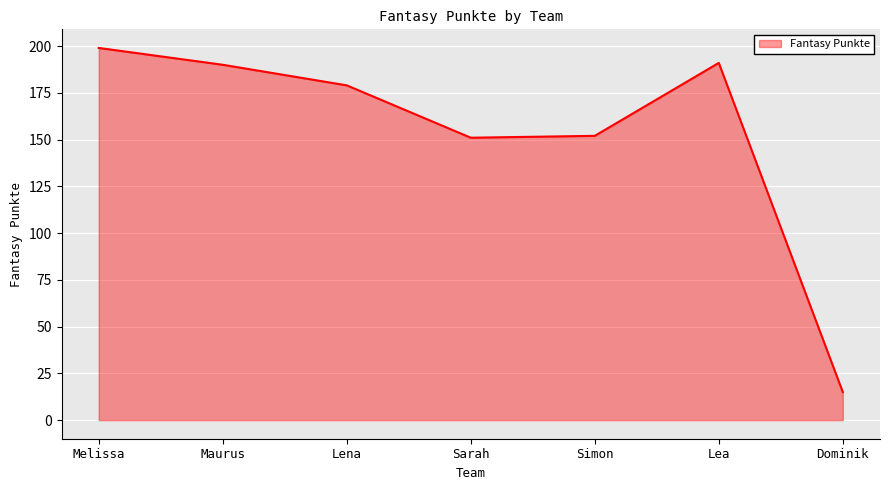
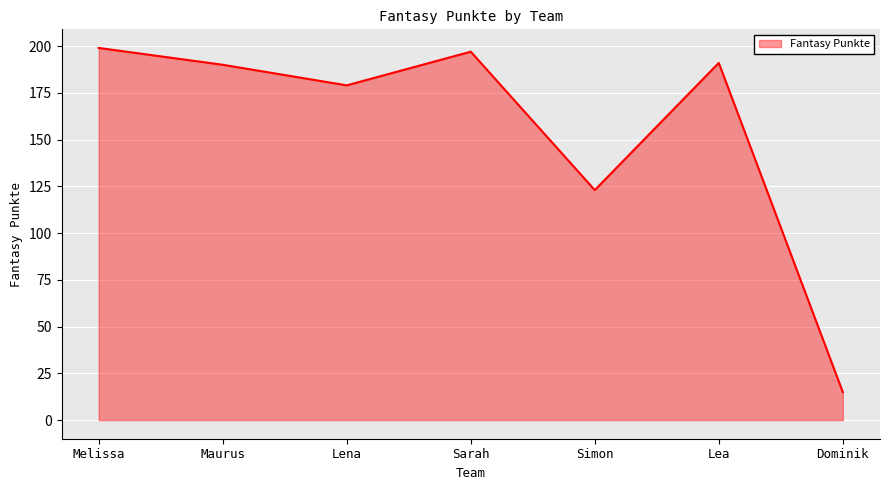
Sarah: 151 -> 197
Simon: 152 -> 123
